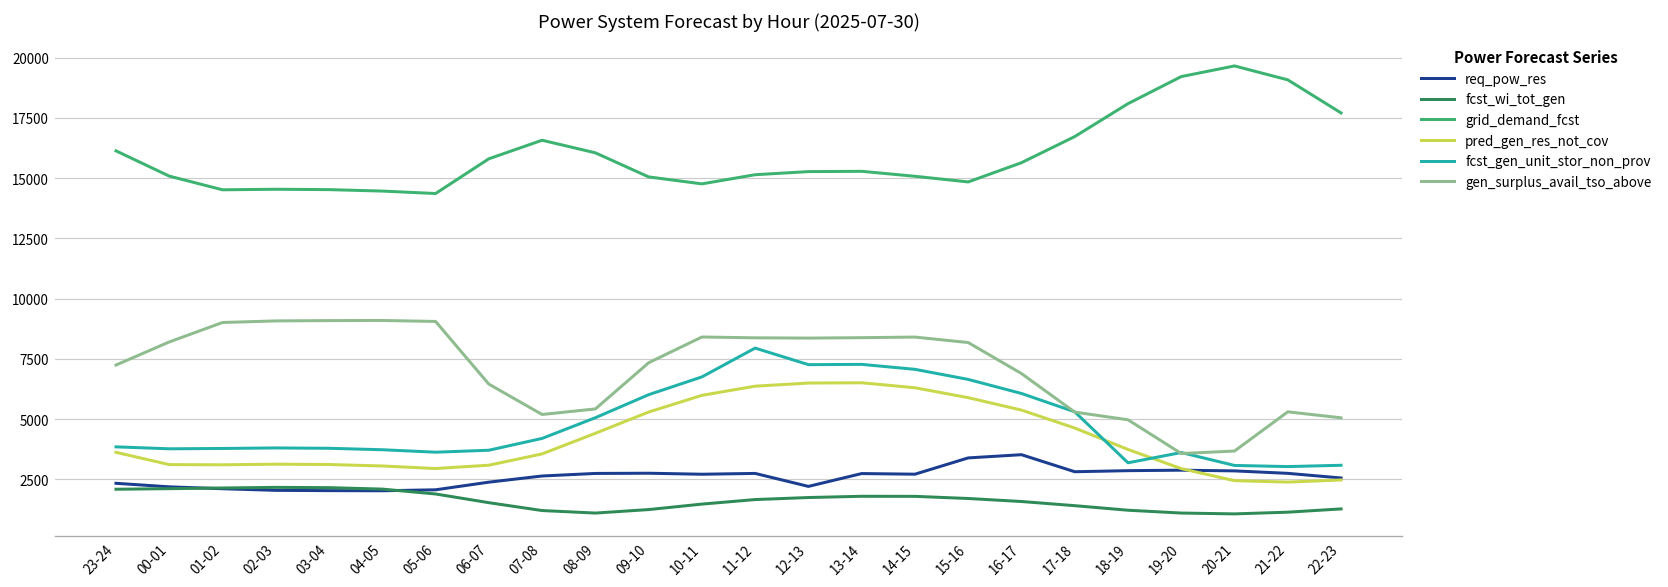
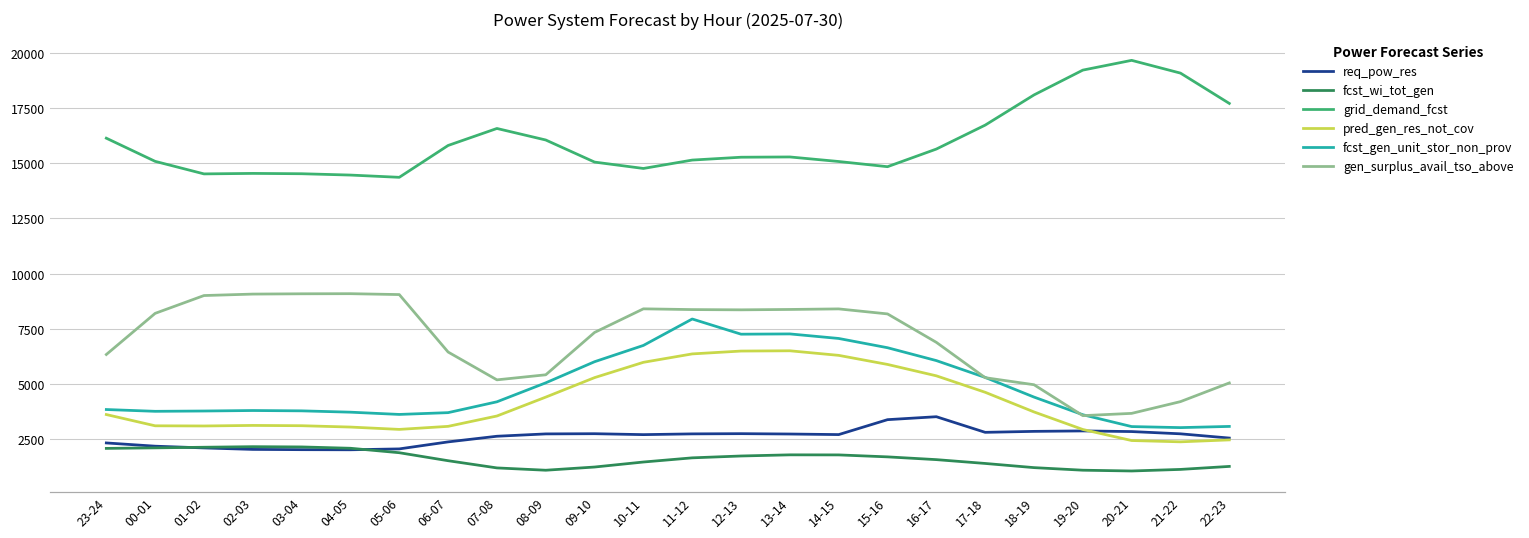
gen_surplus_avail_tso_above, 23-24: 7200 -> 6300
req_pow_res, 12-13: 2200 -> 2800
fcst_gen_unit_stor_non_prov, 18-19: 3200 -> 4400
gen_surplus_avail_tso_above, 21-22: 5300 -> 4200
